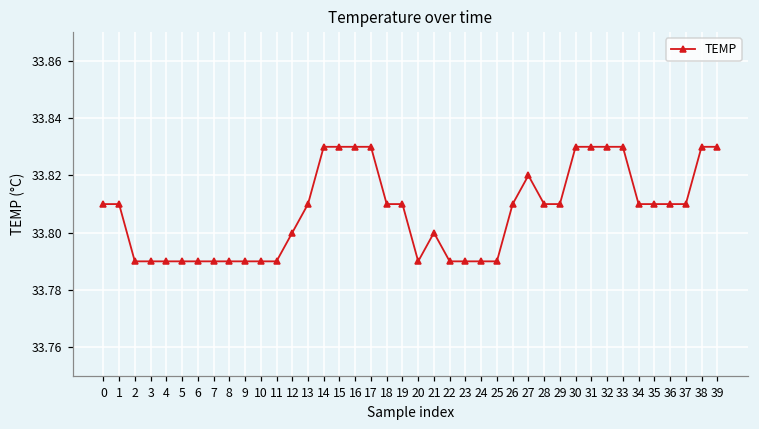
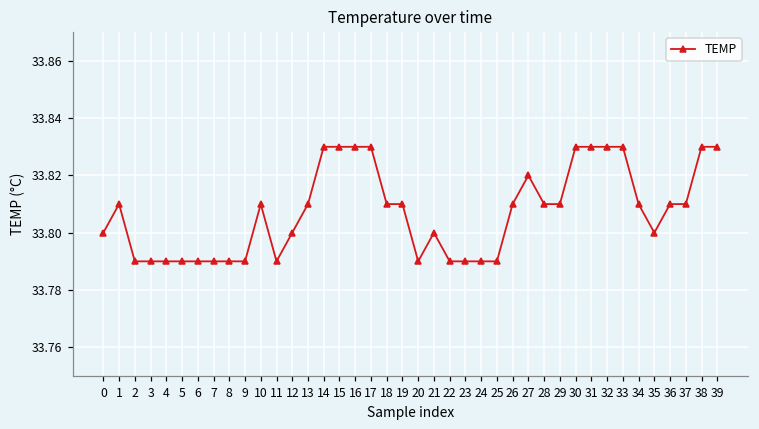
0: 33.81 -> 33.80
10: 33.79 -> 33.81
35: 33.81 -> 33.80
